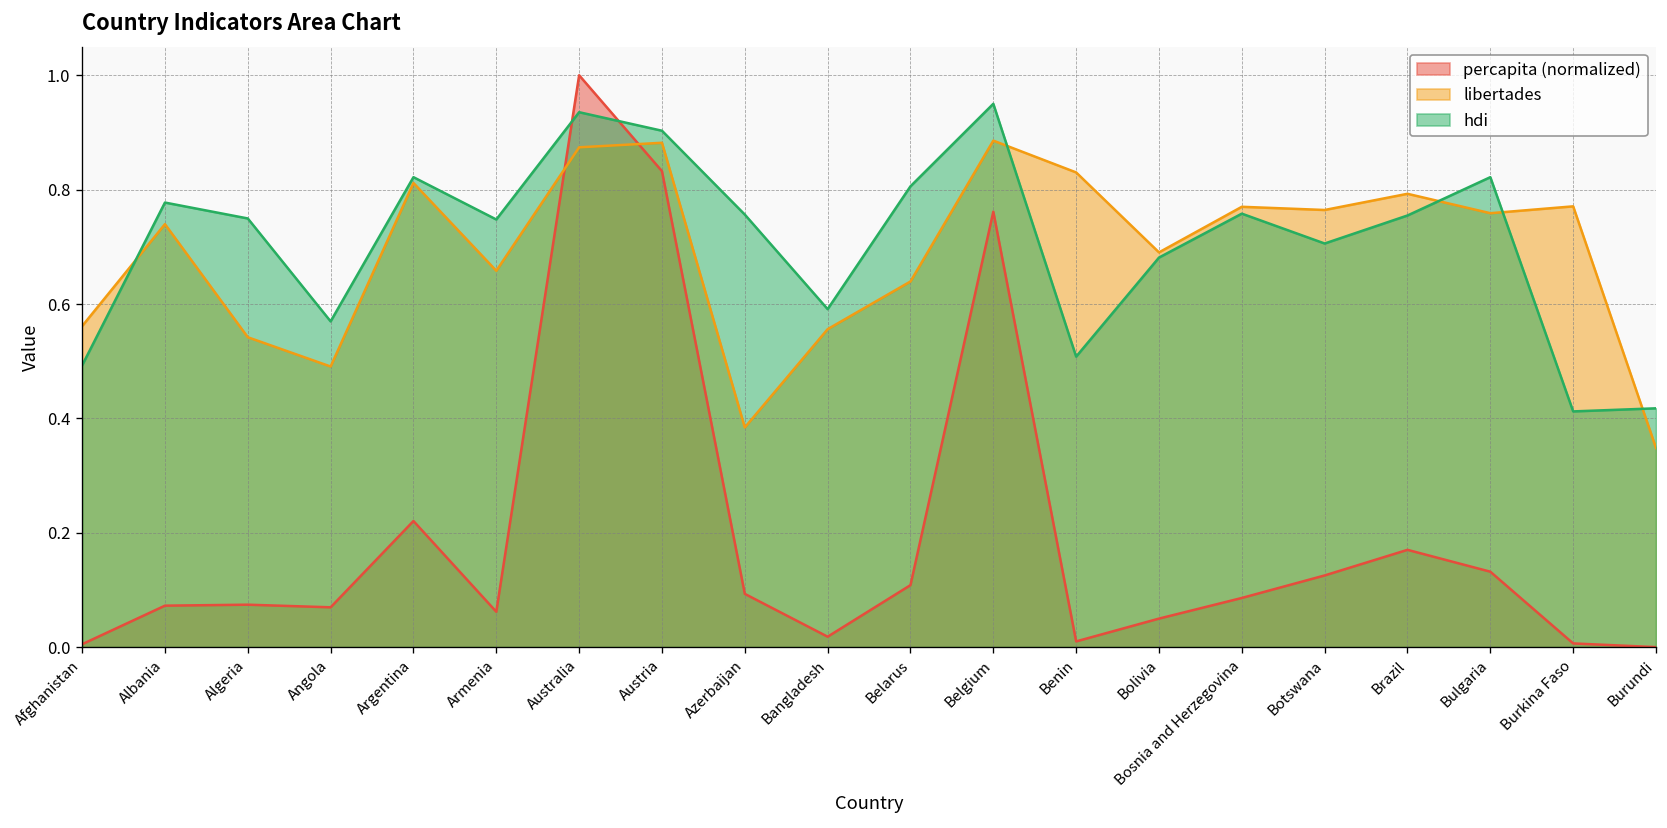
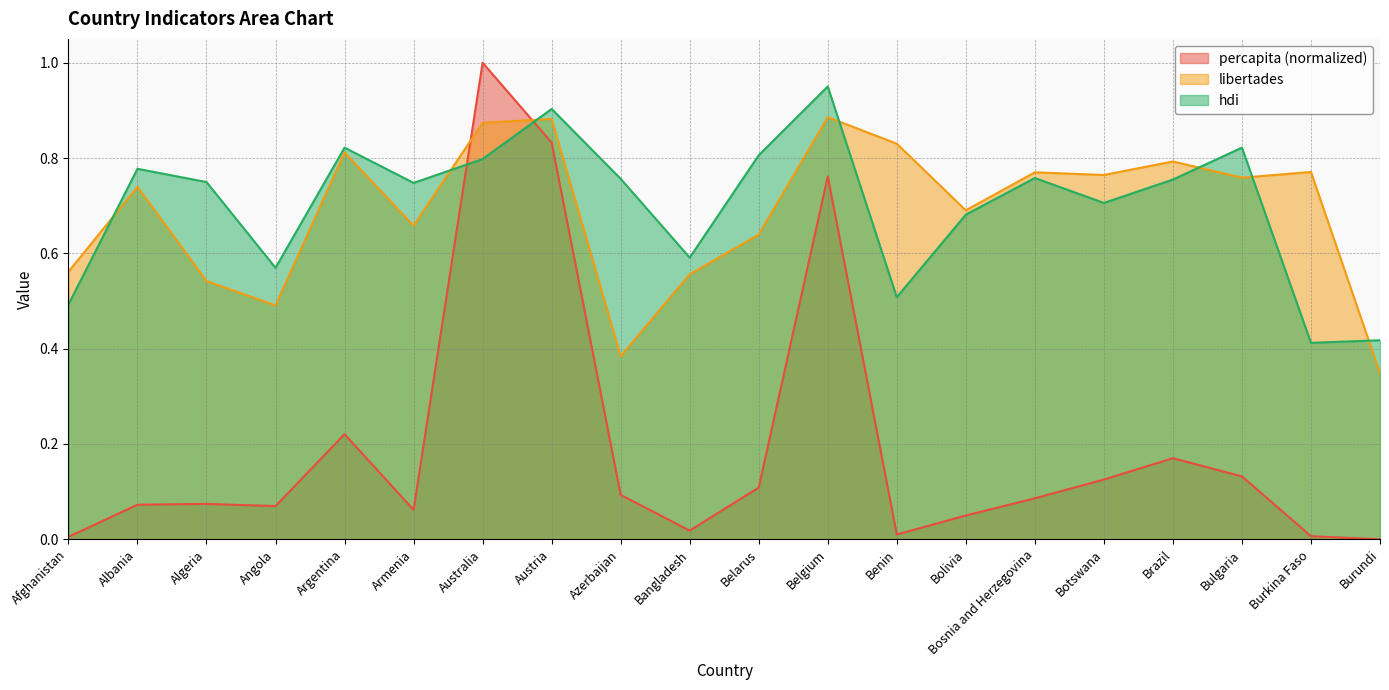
hdi, Australia: 0.94 -> 0.80
